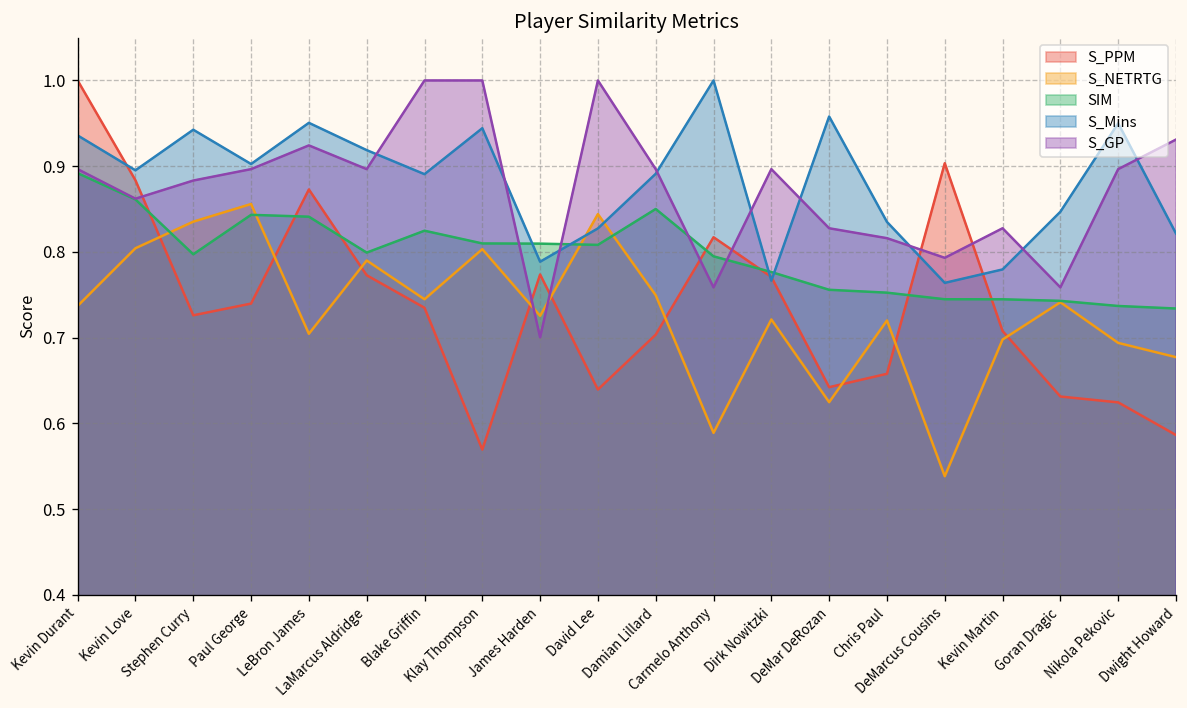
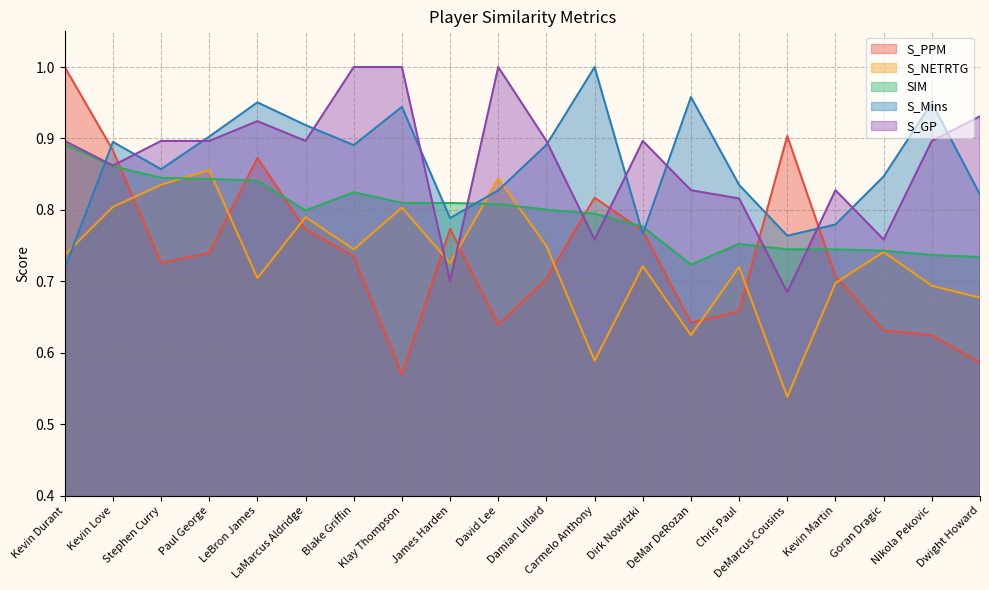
S_Mins, Kevin Durant: 0.94 -> 0.72
SIM, Stephen Curry: 0.80 -> 0.84
S_Mins, Stephen Curry: 0.94 -> 0.86
S_GP, Stephen Curry: 0.88 -> 0.90
SIM, Damian Lillard: 0.85 -> 0.80
SIM, DeMar DeRozan: 0.76 -> 0.72
S_GP, DeMarcus Cousins: 0.79 -> 0.68
